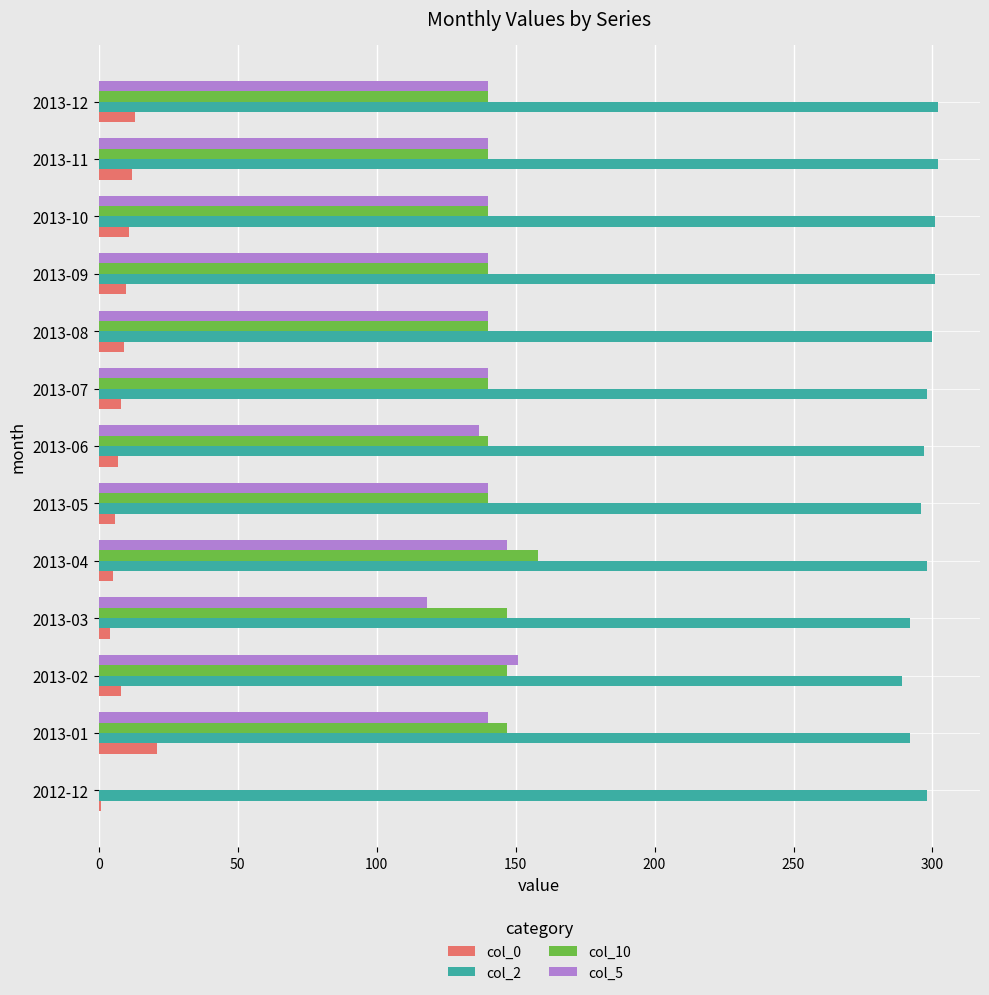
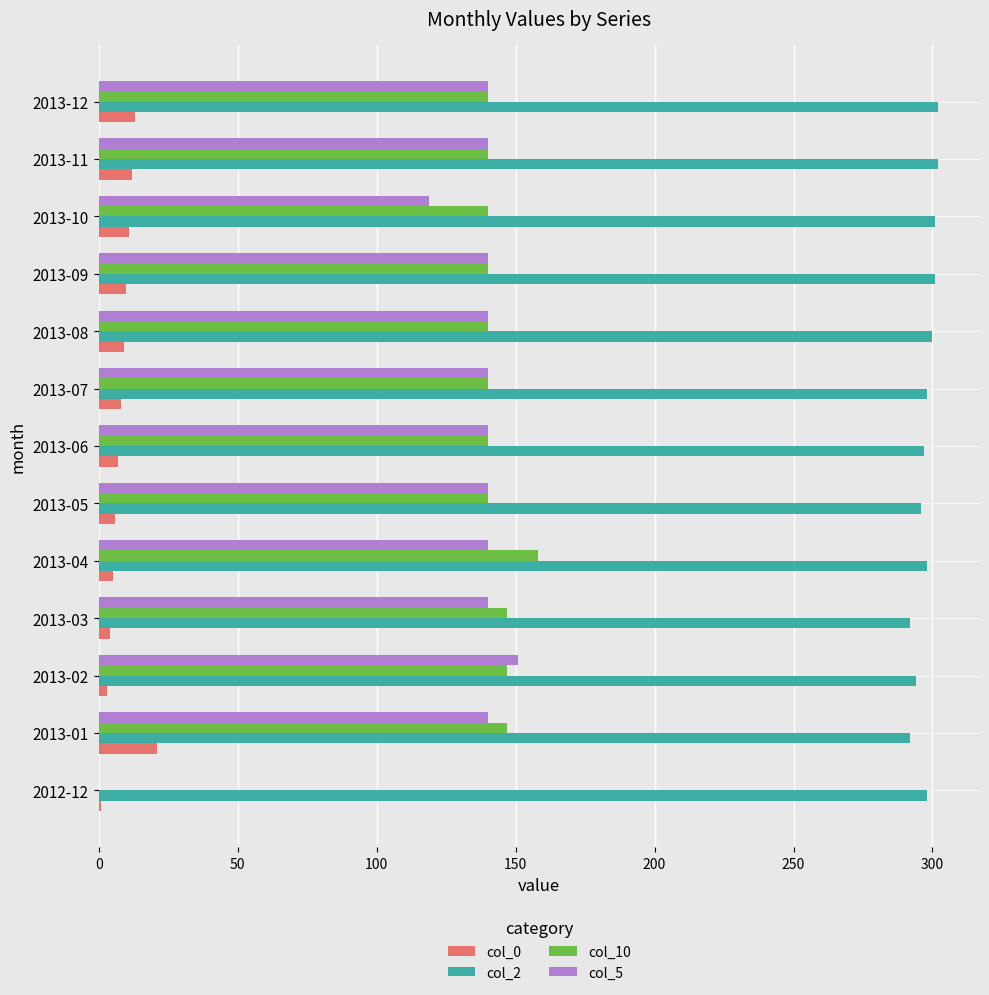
col_5, 2013-10: 140 -> 119
col_5, 2013-06: 137 -> 140
col_5, 2013-04: 147 -> 140
col_5, 2013-03: 118 -> 140
col_2, 2013-02: 289 -> 294
col_0, 2013-02: 8 -> 3
